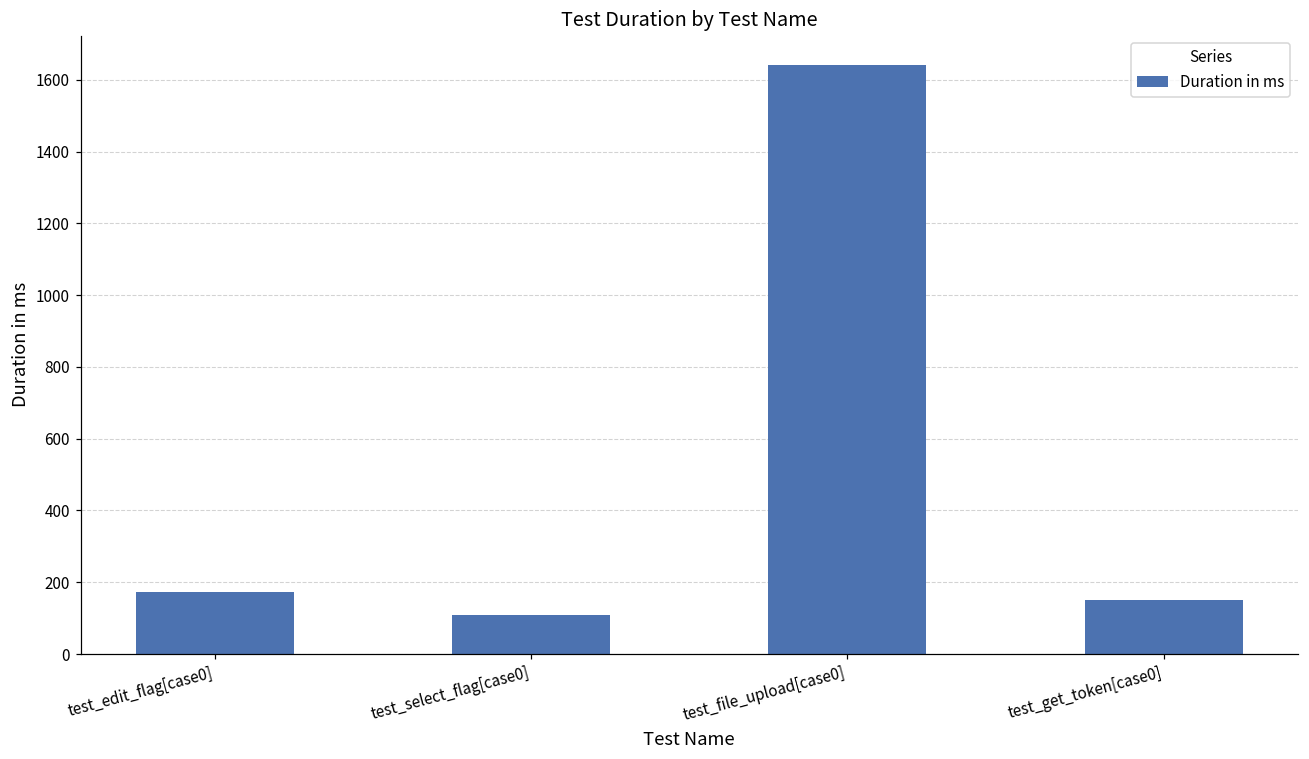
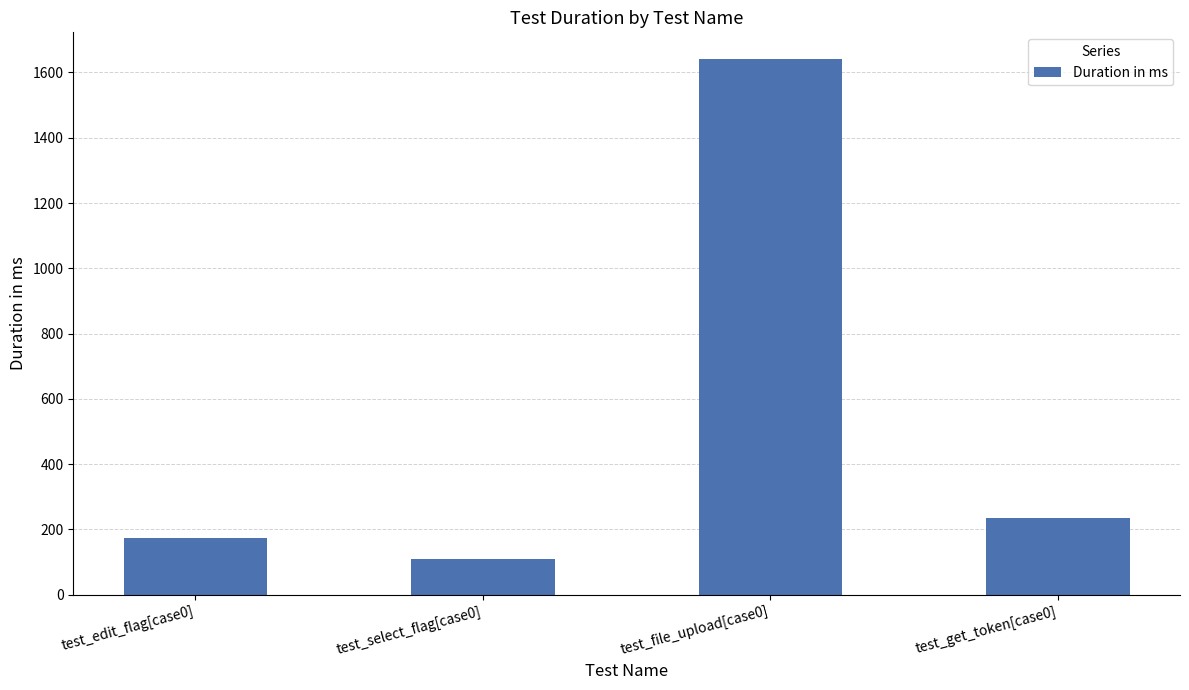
test_get_token[case0]: 150 -> 230
